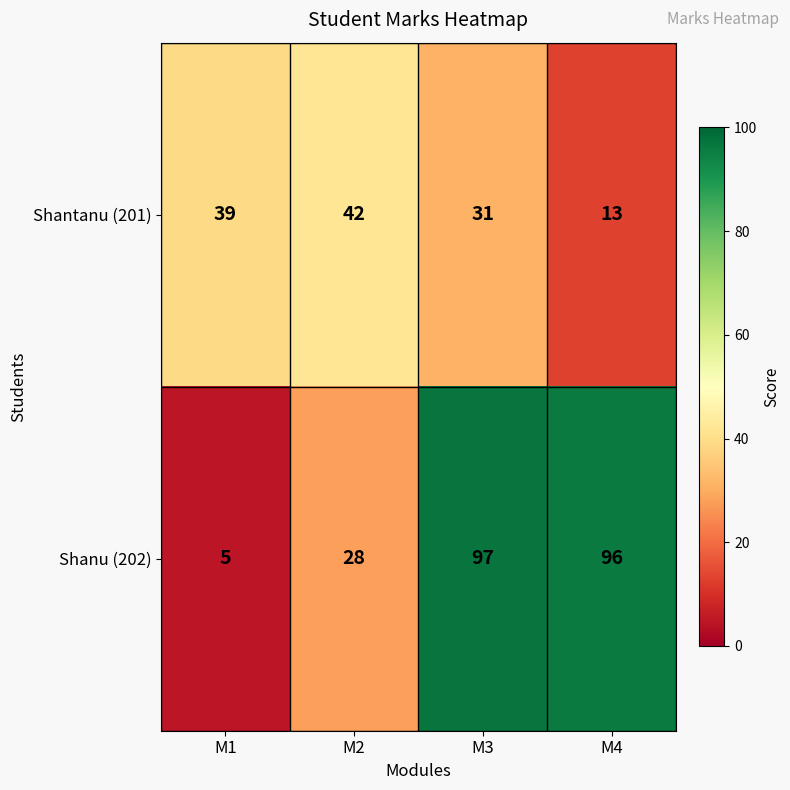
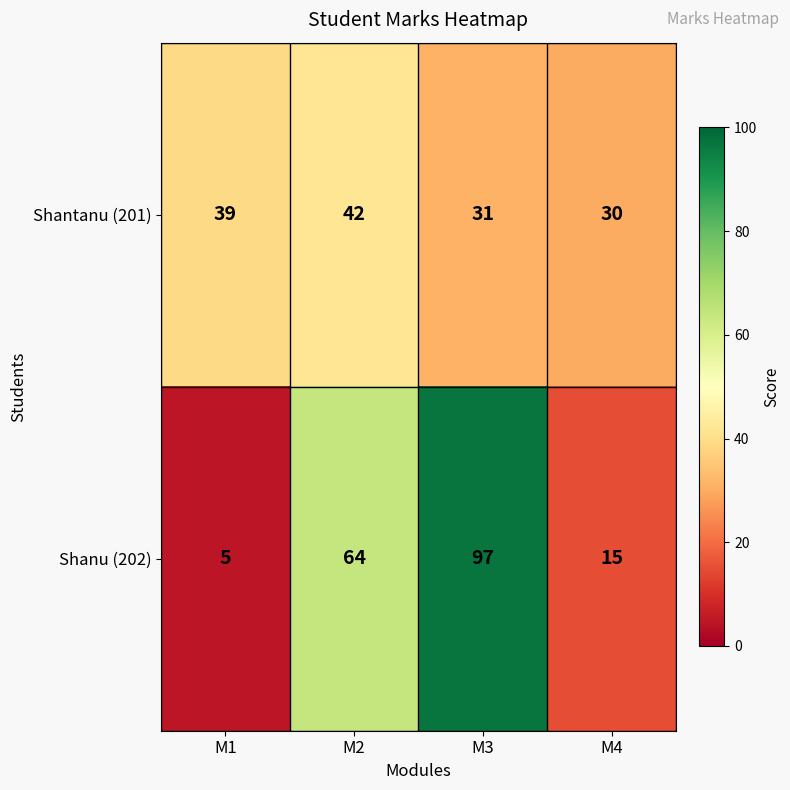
Shantanu (201), M4: 13 -> 30
Shanu (202), M2: 28 -> 64
Shanu (202), M4: 96 -> 15
